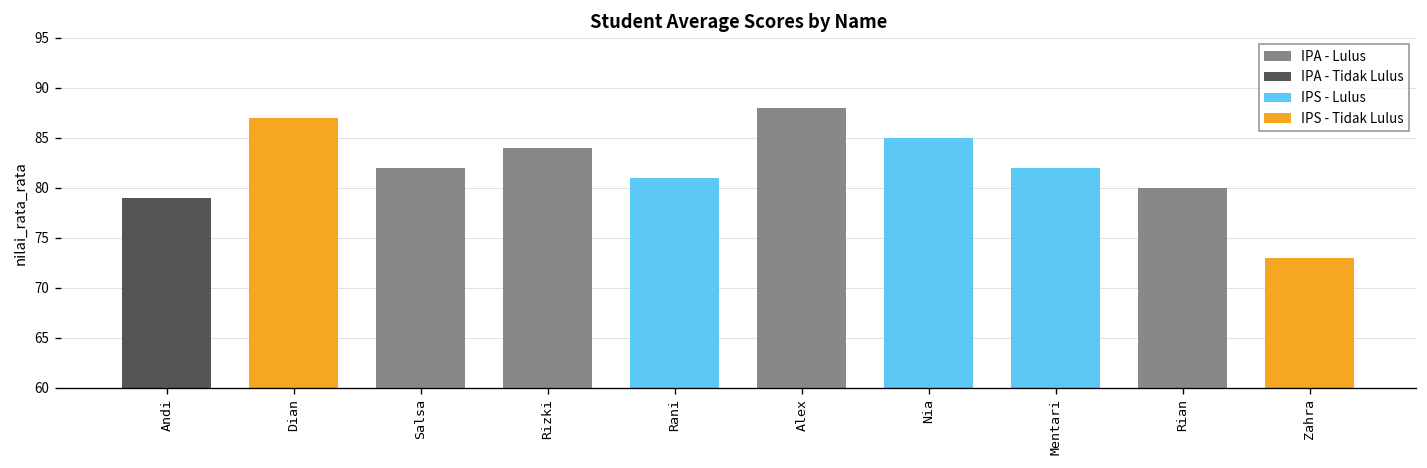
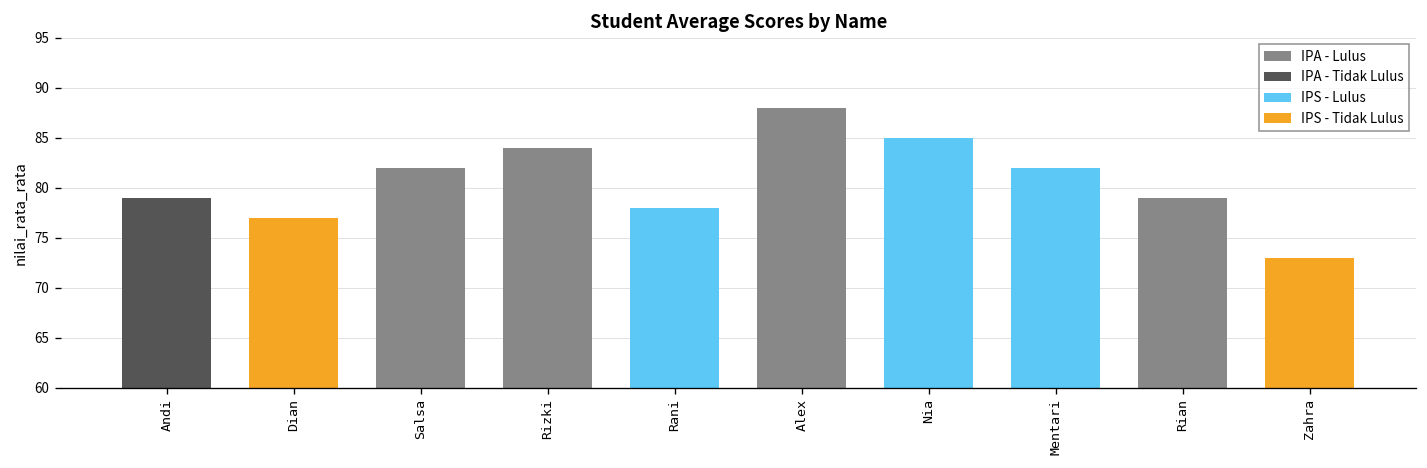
IPS - Tidak Lulus, Dian: 87 -> 77
IPS - Lulus, Rani: 81 -> 78
IPA - Lulus, Rian: 80 -> 79
